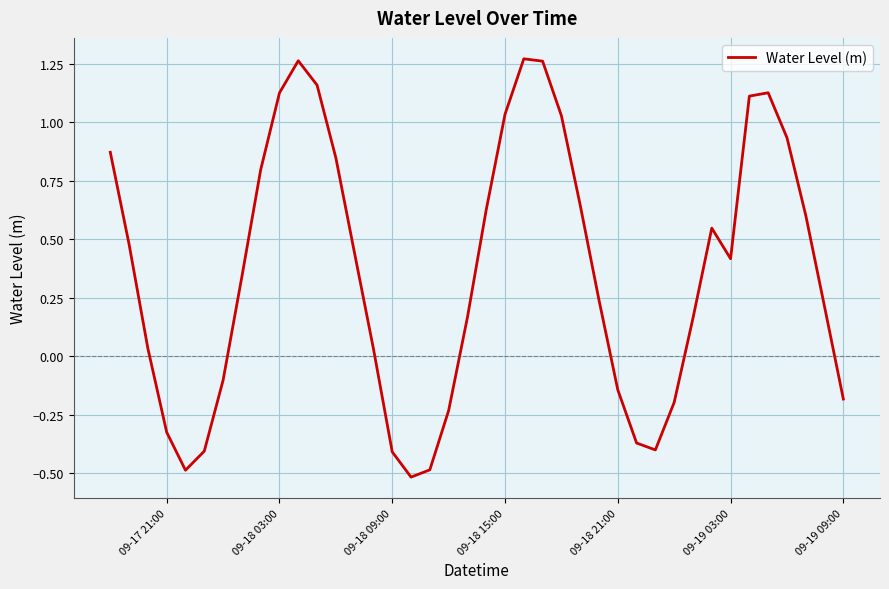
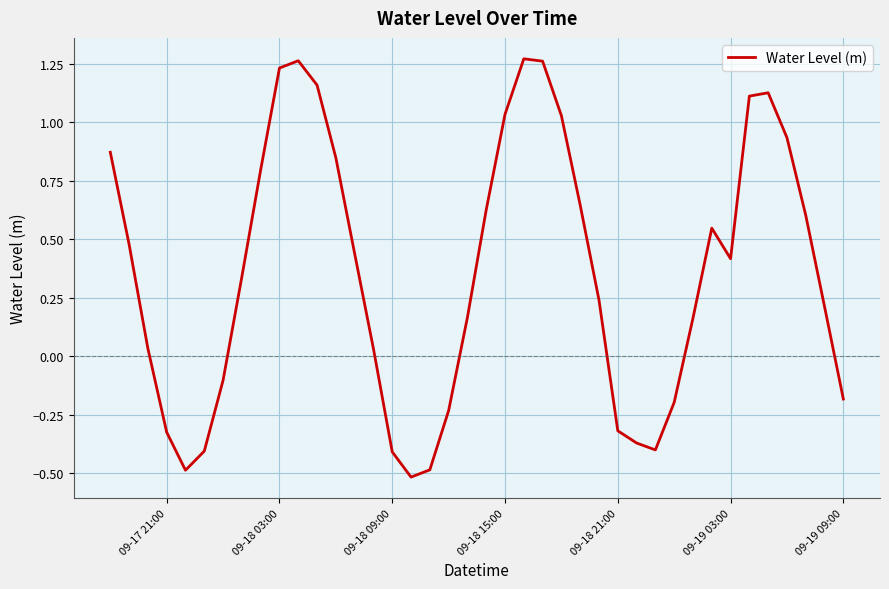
09-18 03:00: 1.13 -> 1.23
09-18 21:00: -0.14 -> -0.32
